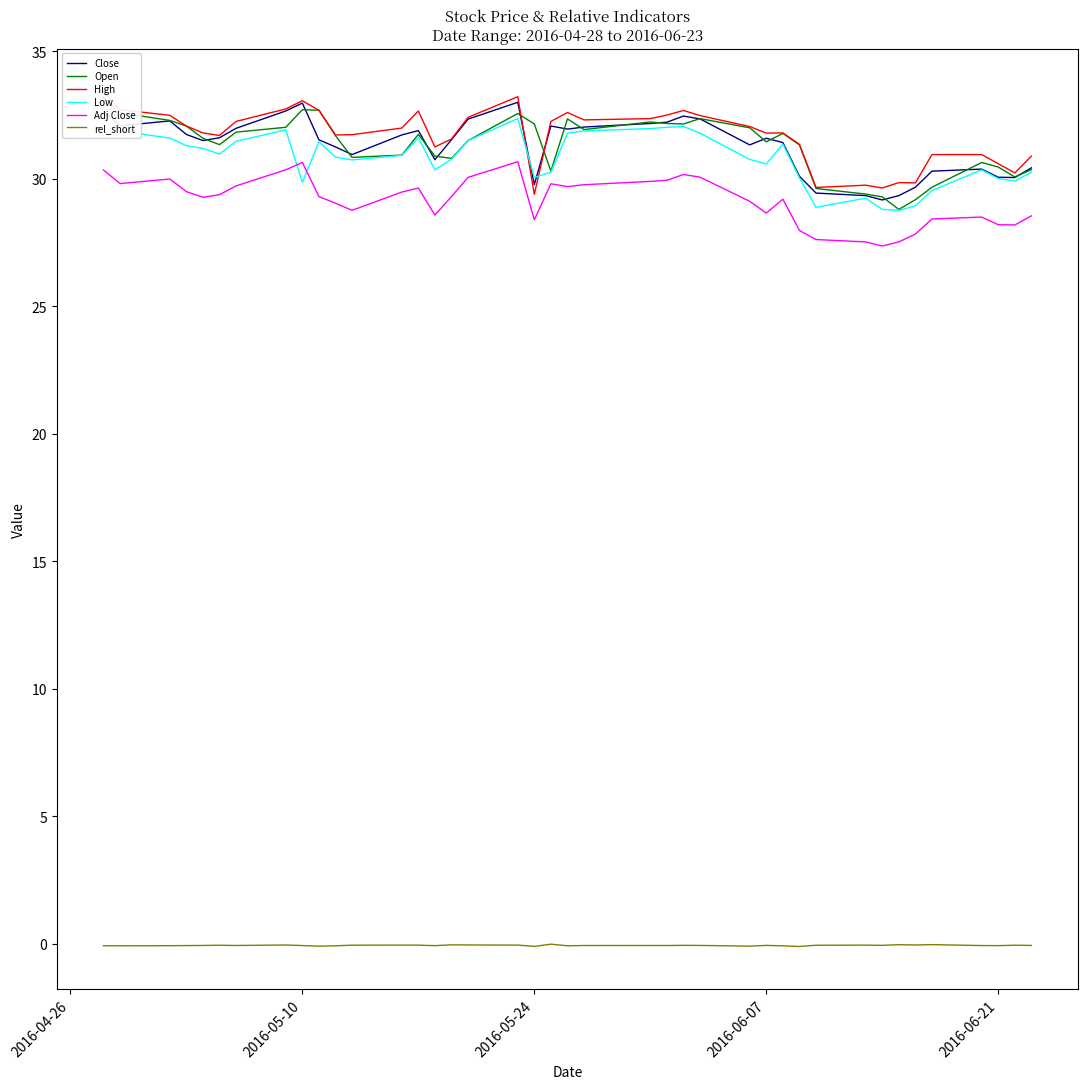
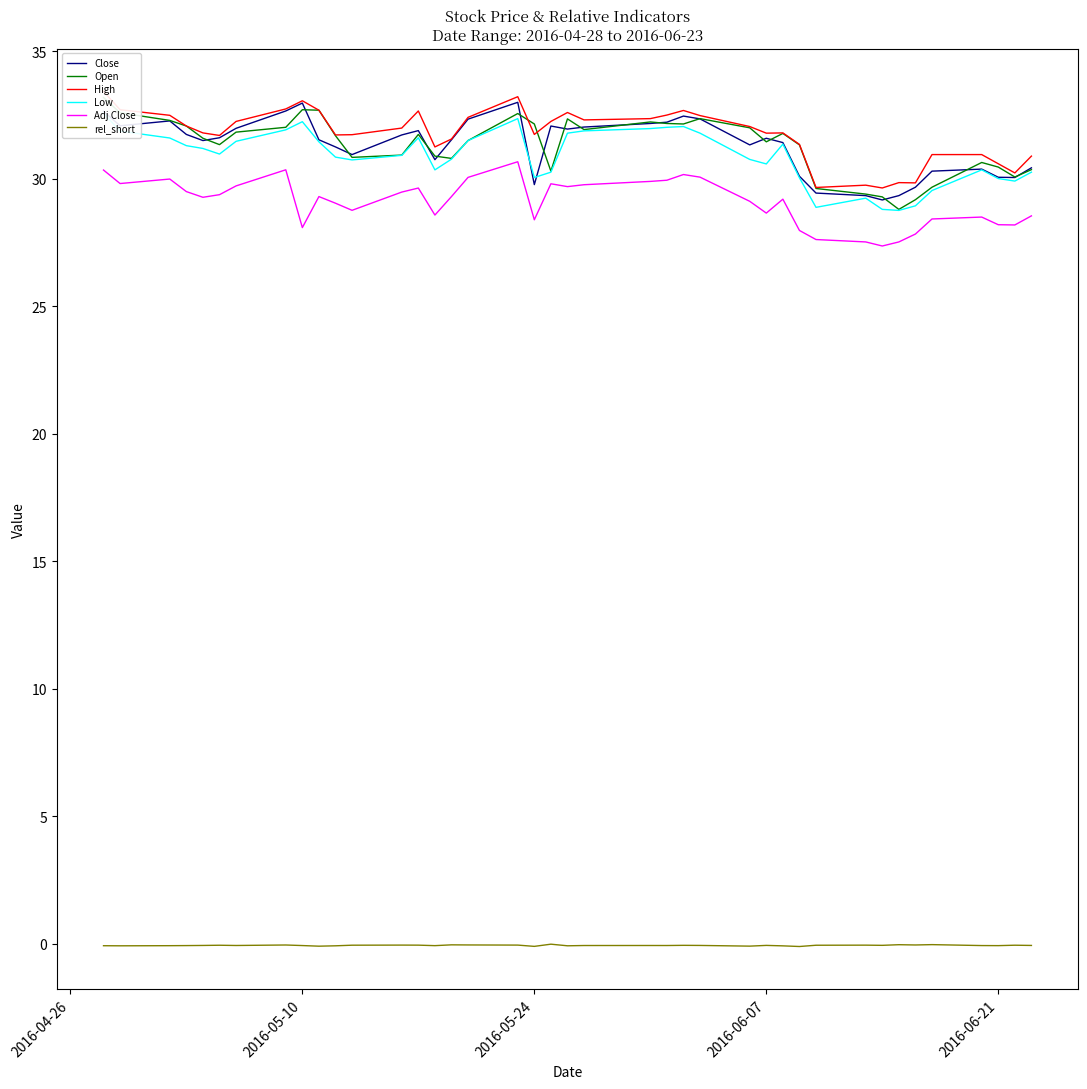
Low, 2016-05-10: 29.9 -> 32.2
Adj Close, 2016-05-10: 30.6 -> 28.1
High, 2016-05-24: 29.4 -> 31.7
